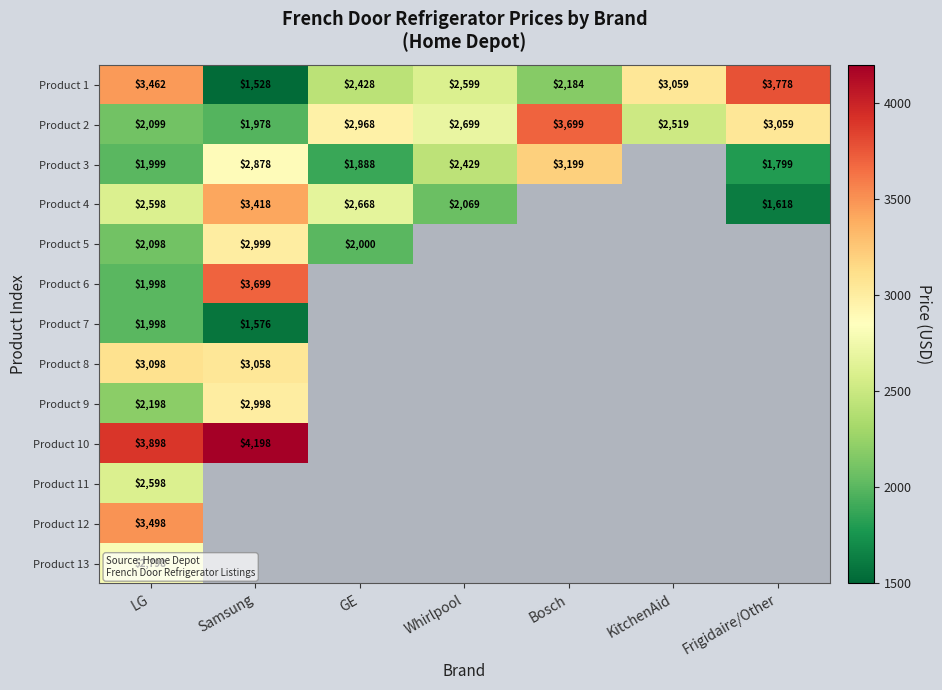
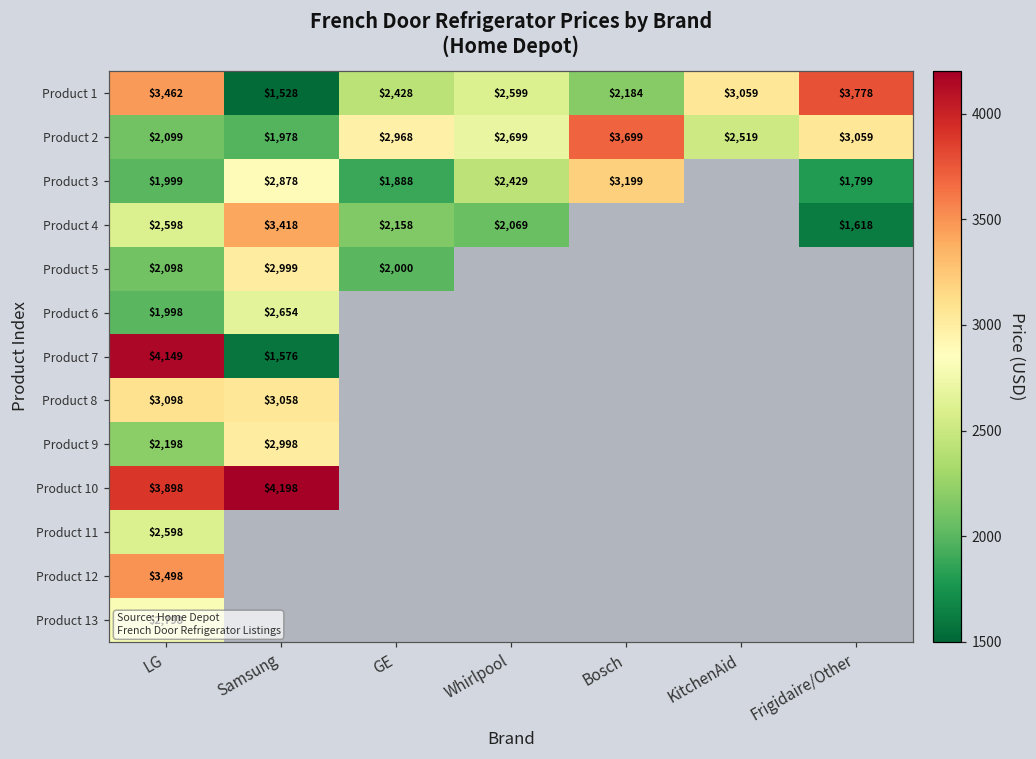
Product 4, GE: $2,668 -> $2,158
Product 6, Samsung: $3,699 -> $2,654
Product 7, LG: $1,998 -> $4,149
